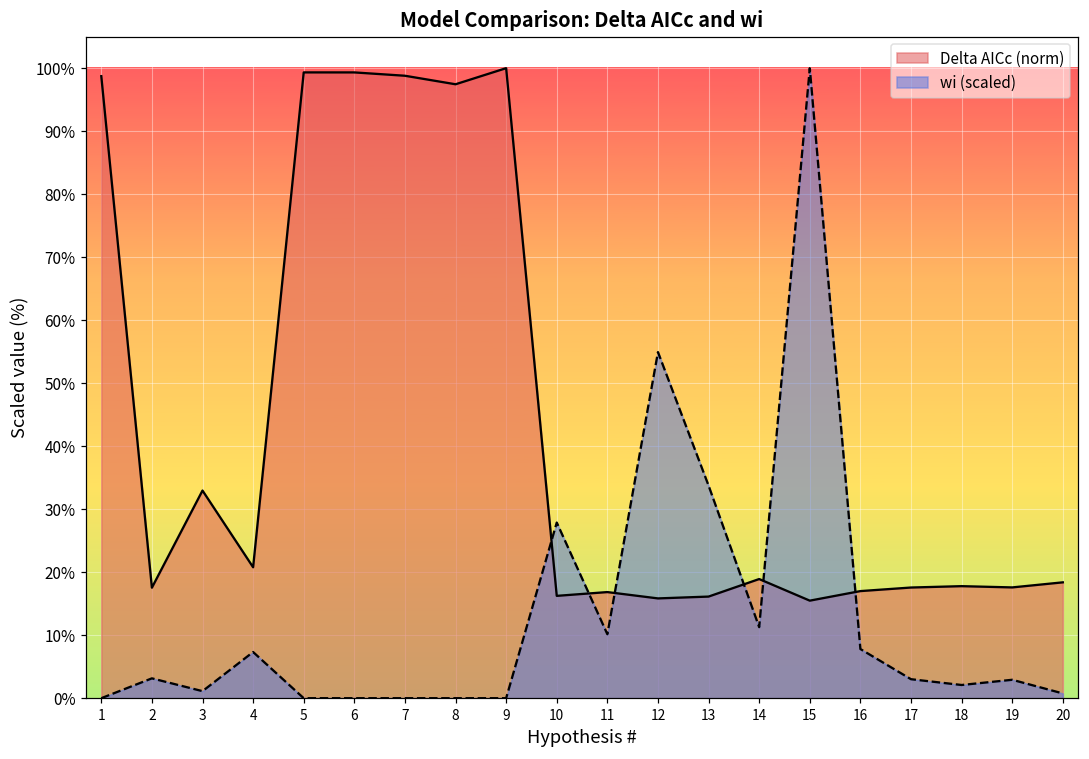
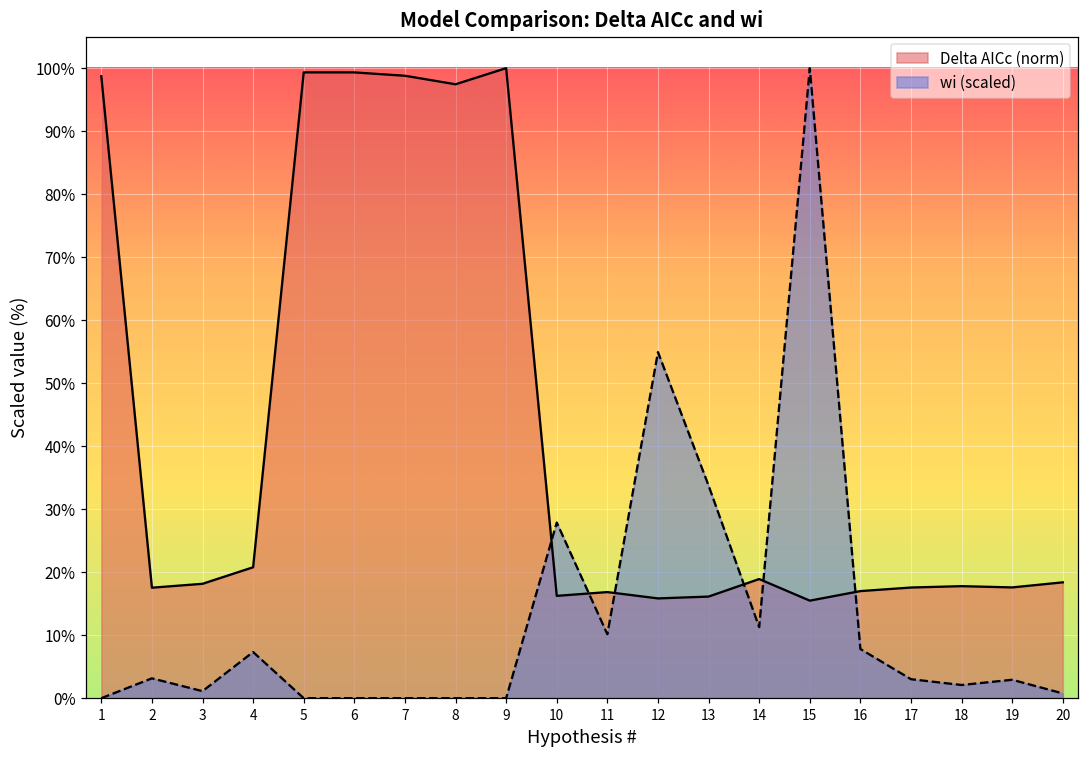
Delta AICc (norm), 3: 33% -> 18%
